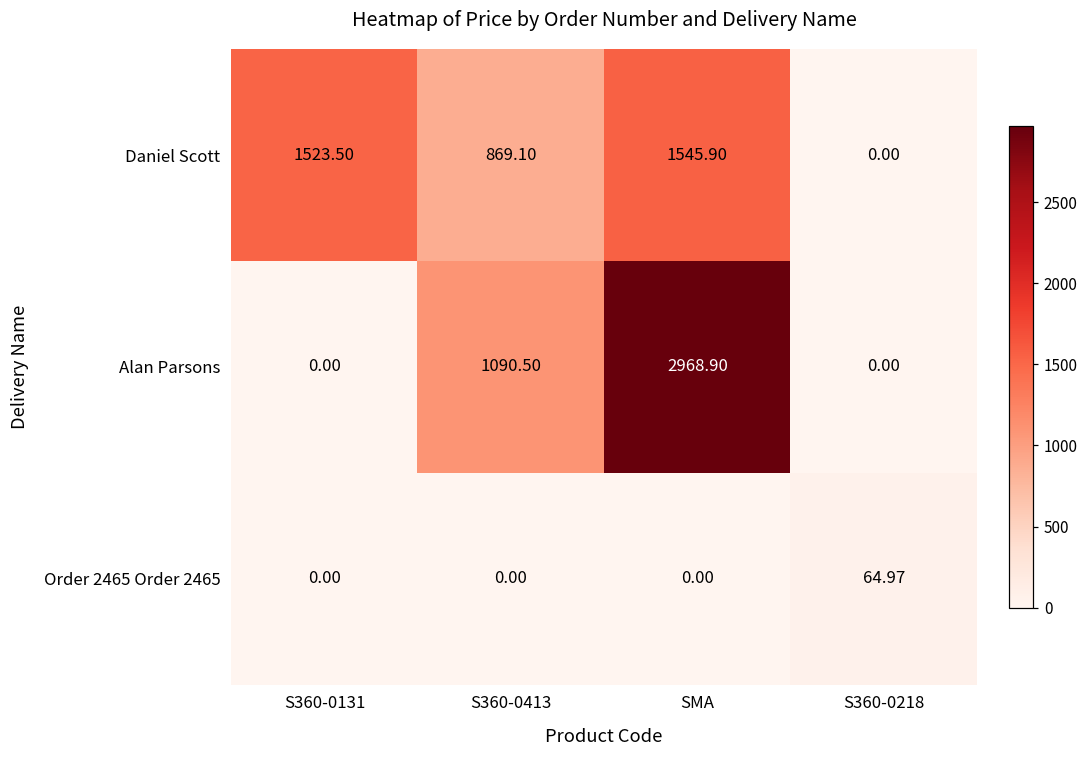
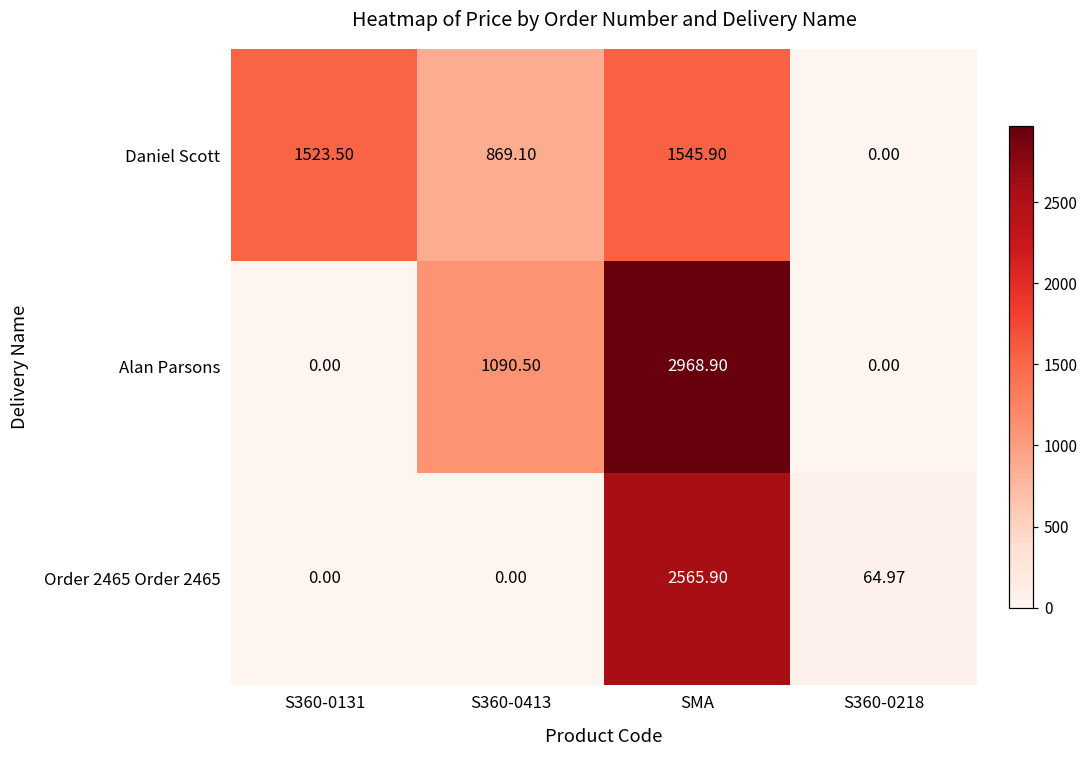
Order 2465 Order 2465, SMA: 0.00 -> 2565.90
